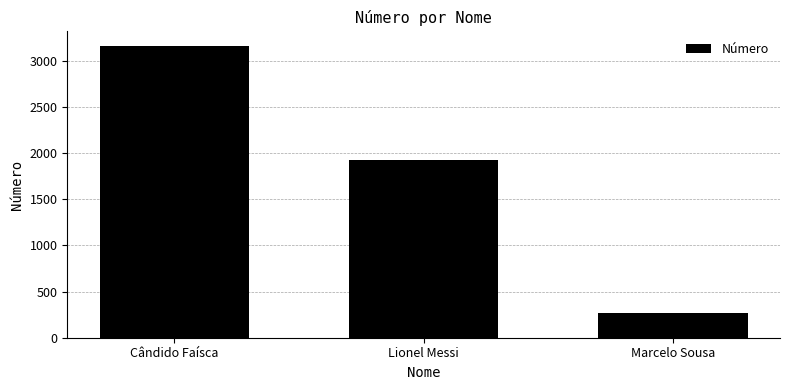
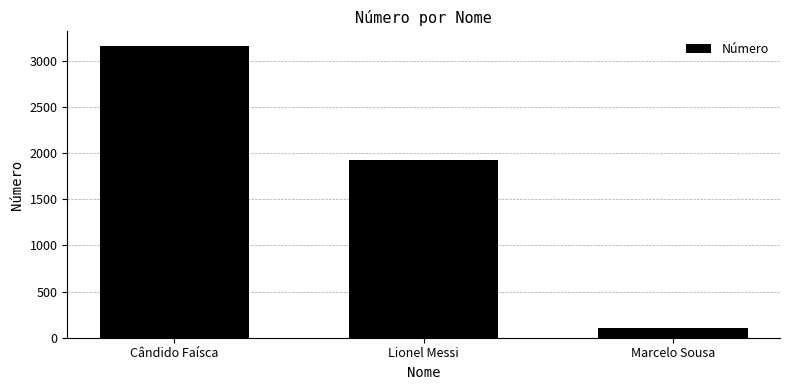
Marcelo Sousa: 300 -> 100
